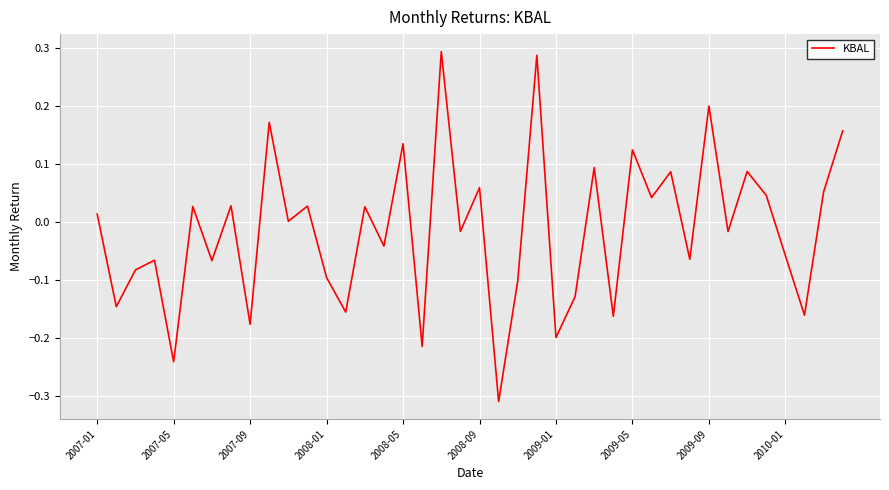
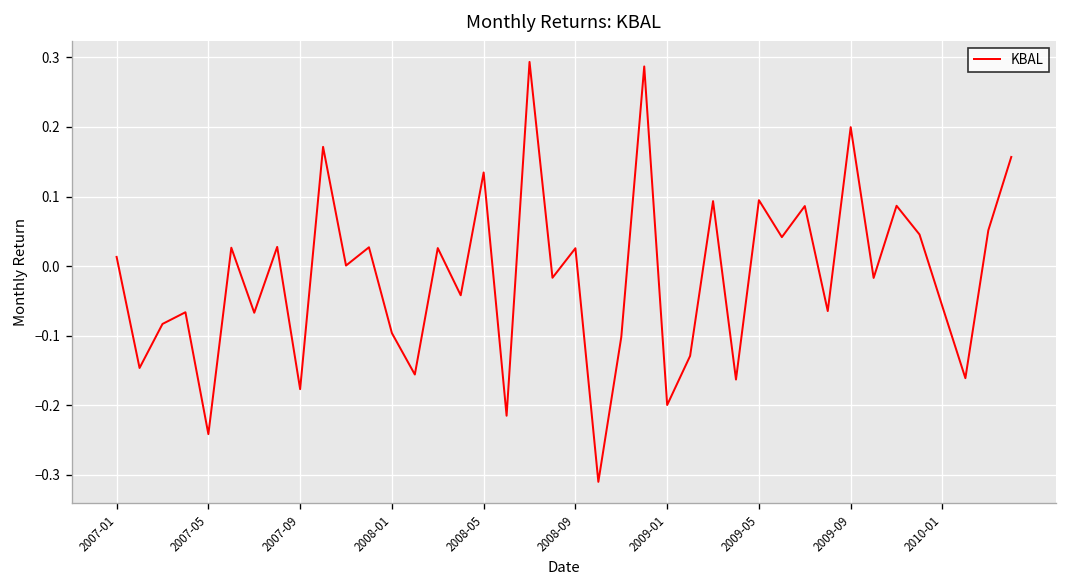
2008-09: 0.06 -> 0.03
2009-05: 0.12 -> 0.09
